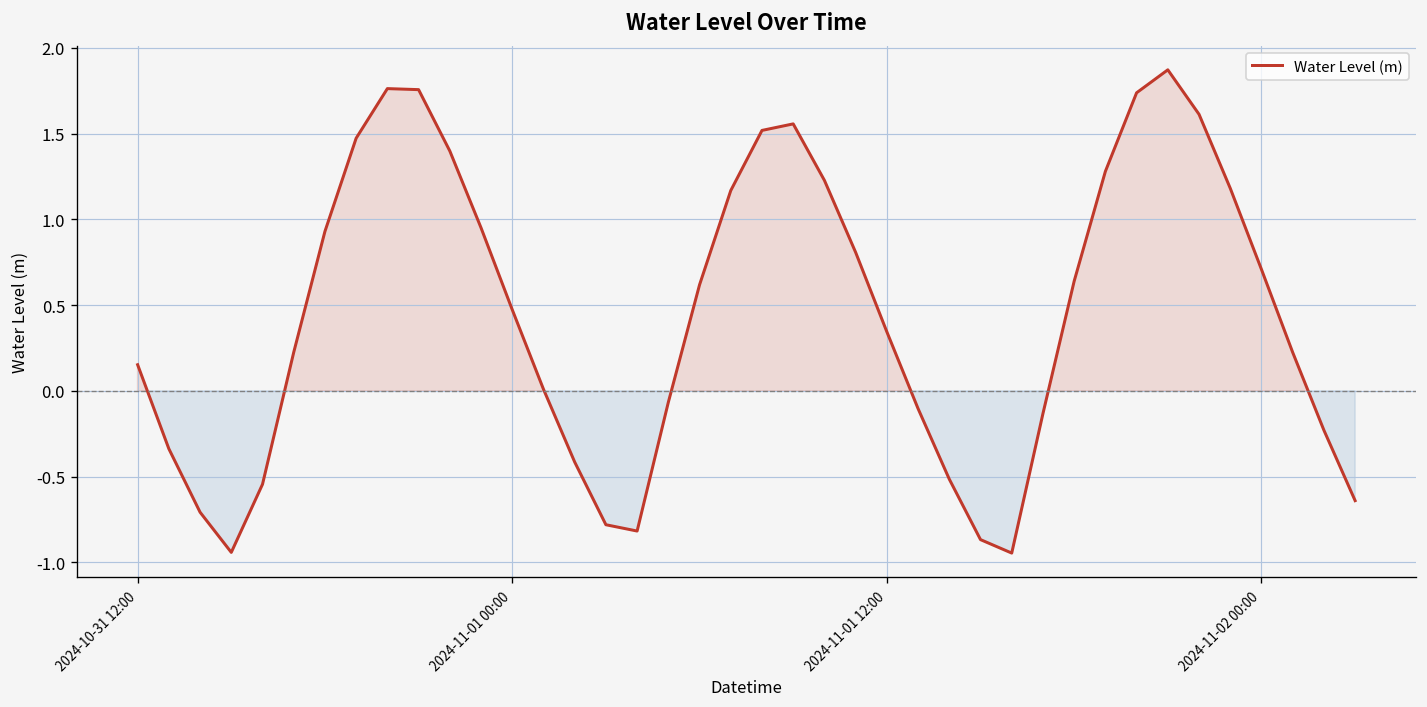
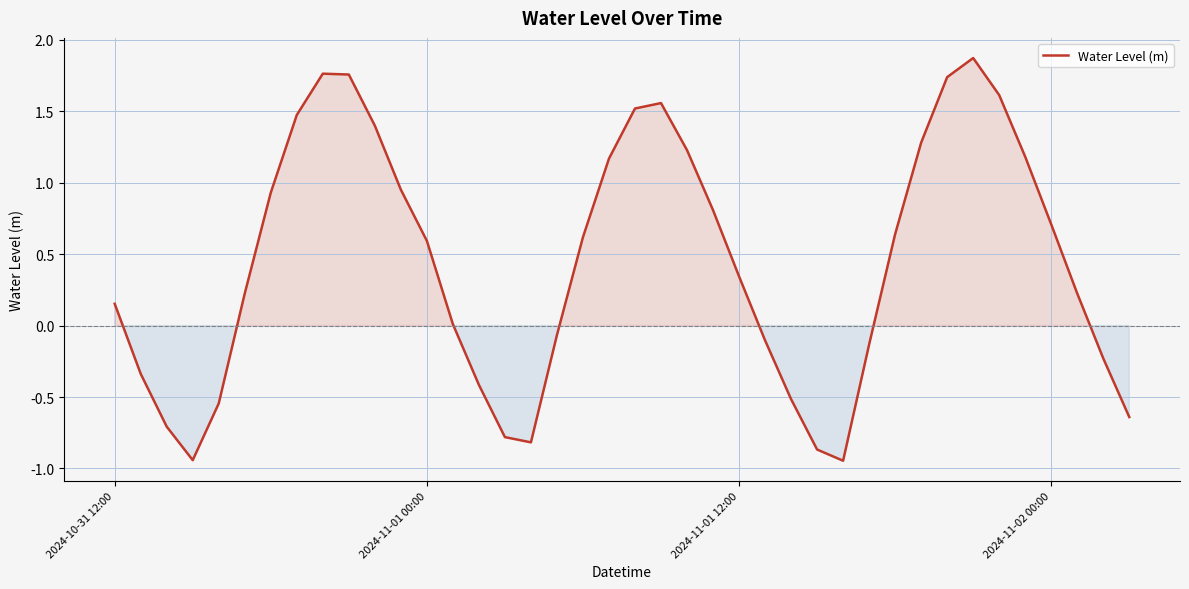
2024-11-01 00:00: 0.47 -> 0.59
